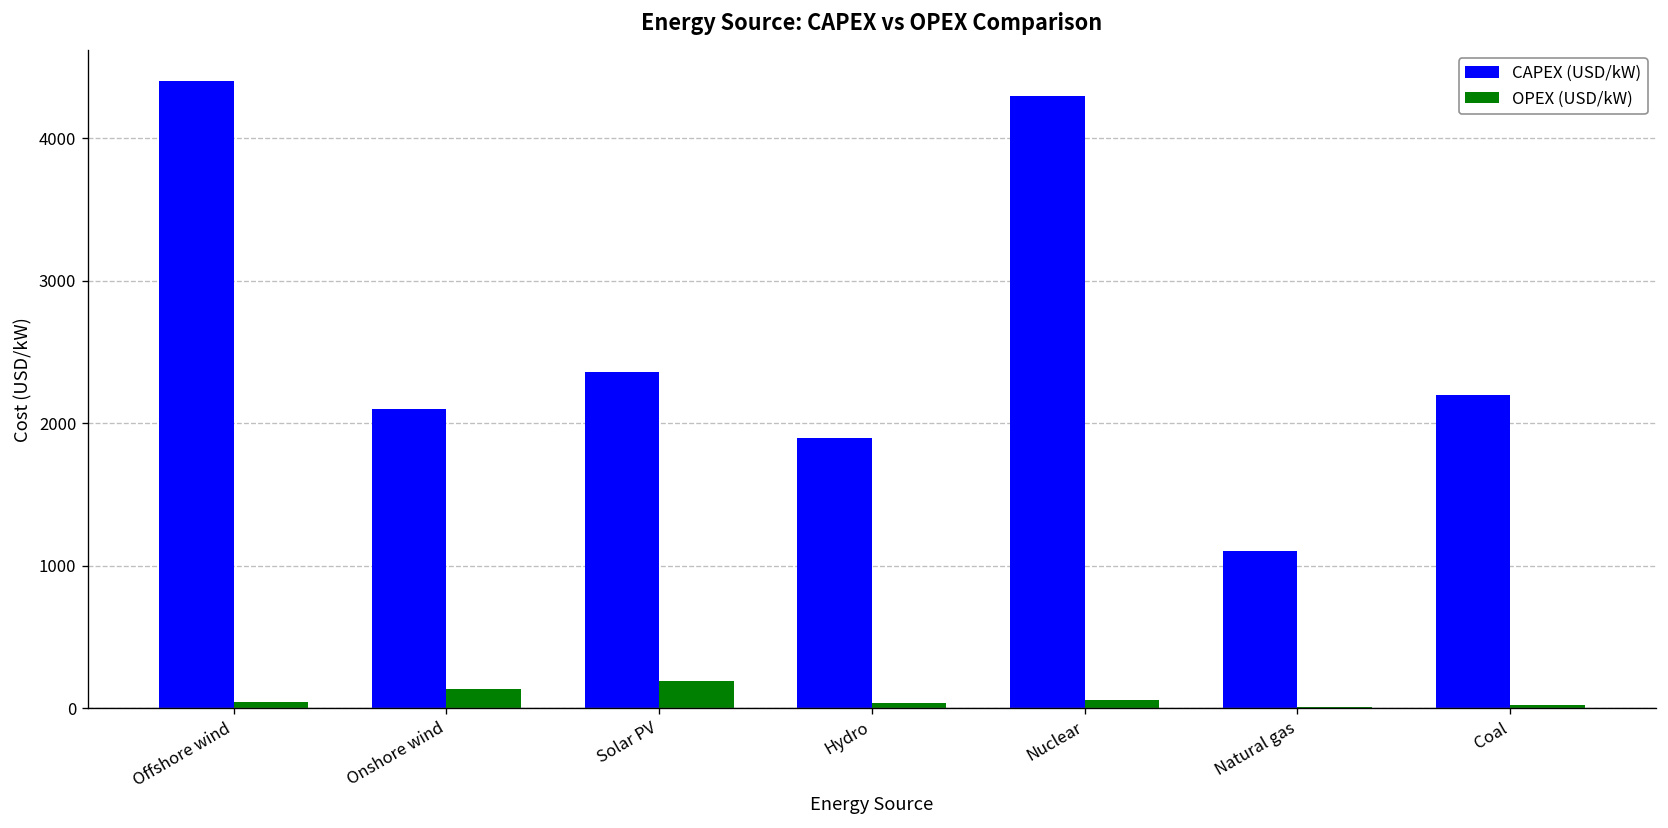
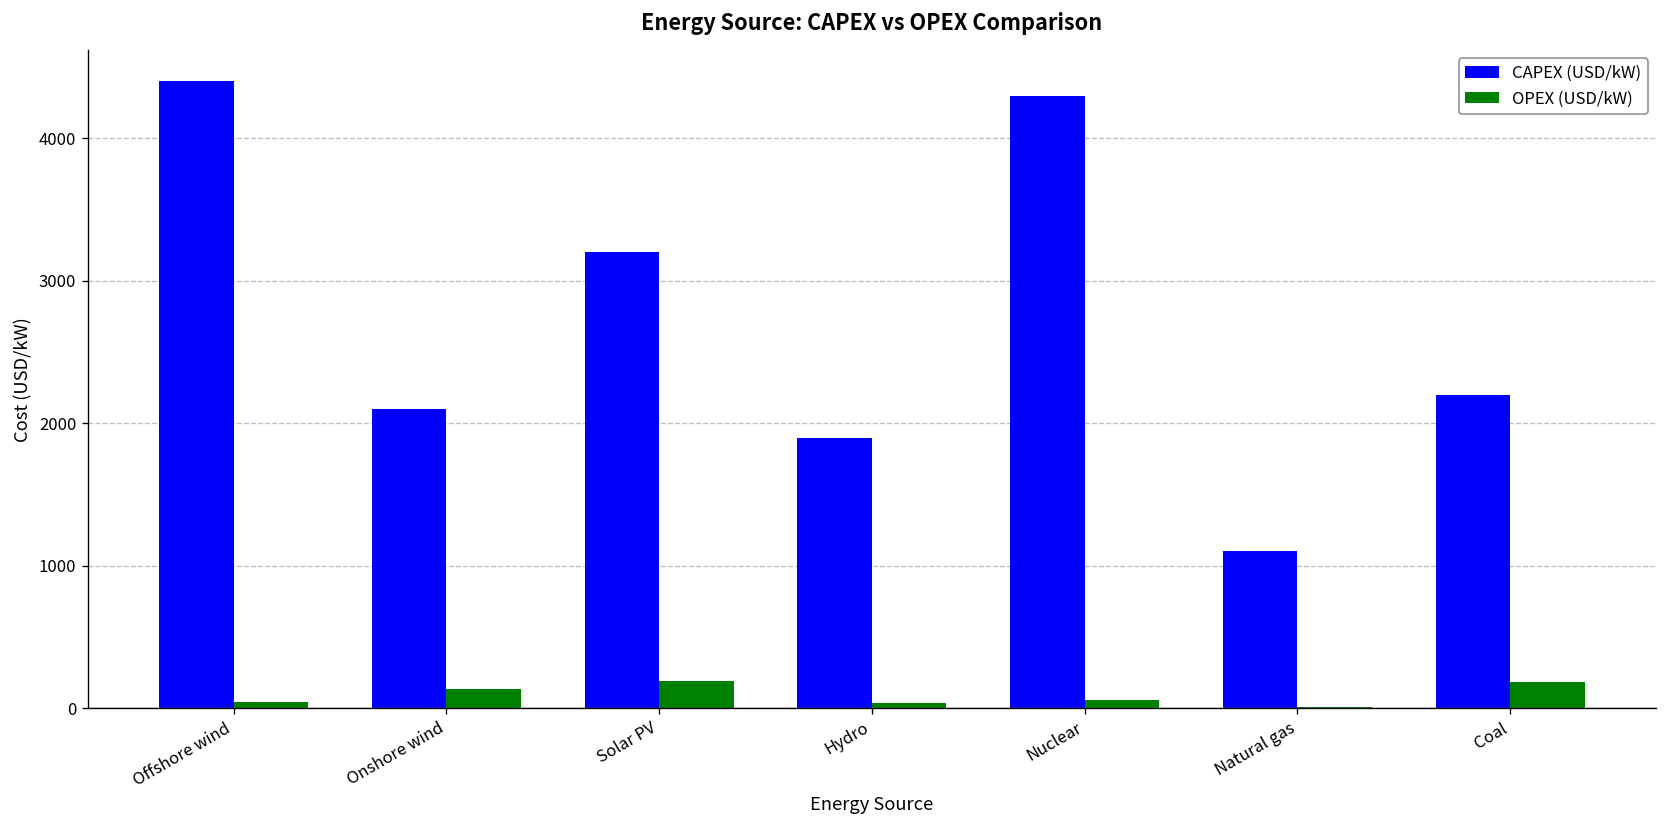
CAPEX (USD/kW), Solar PV: 2360 -> 3200
OPEX (USD/kW), Coal: 20 -> 180
